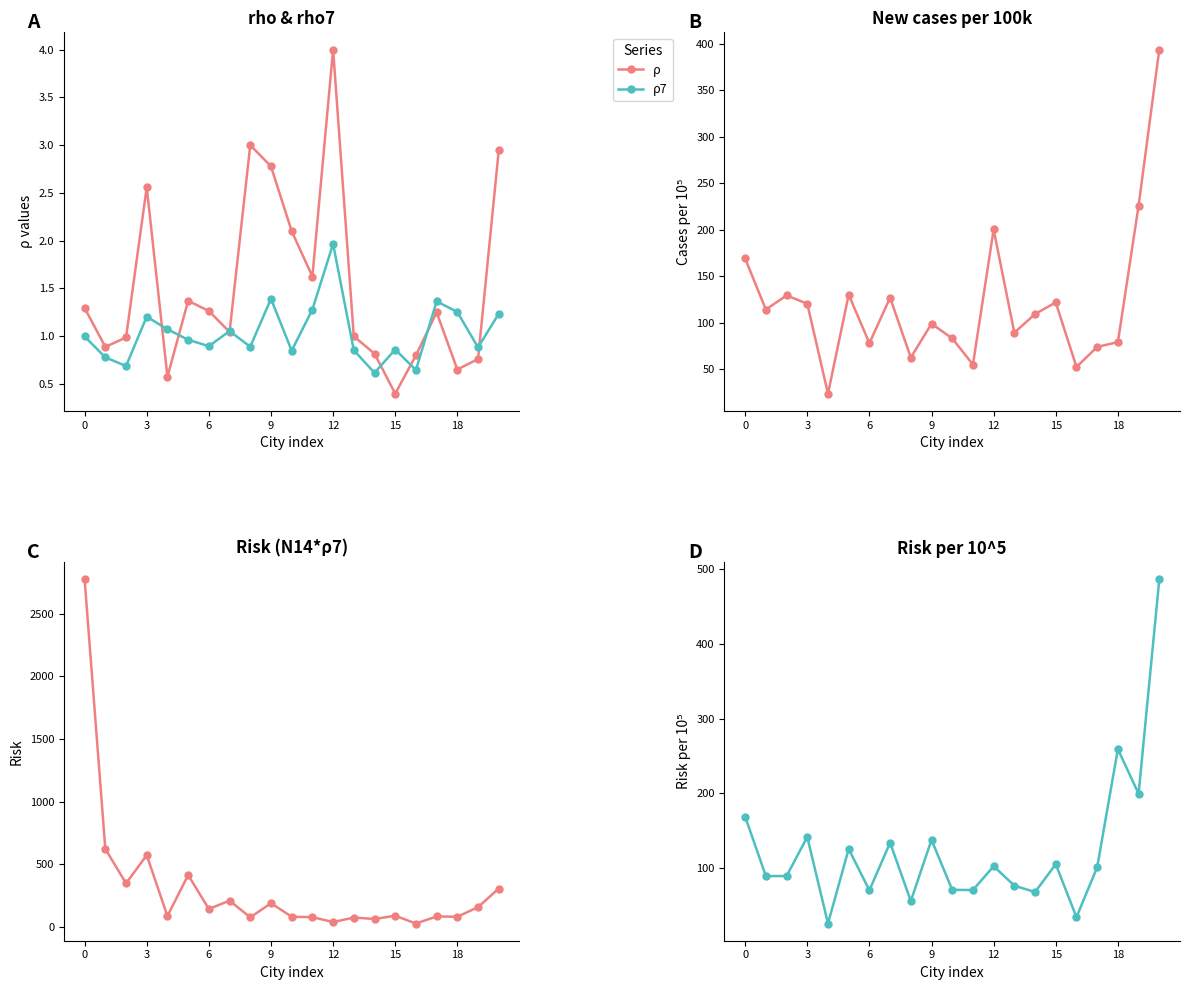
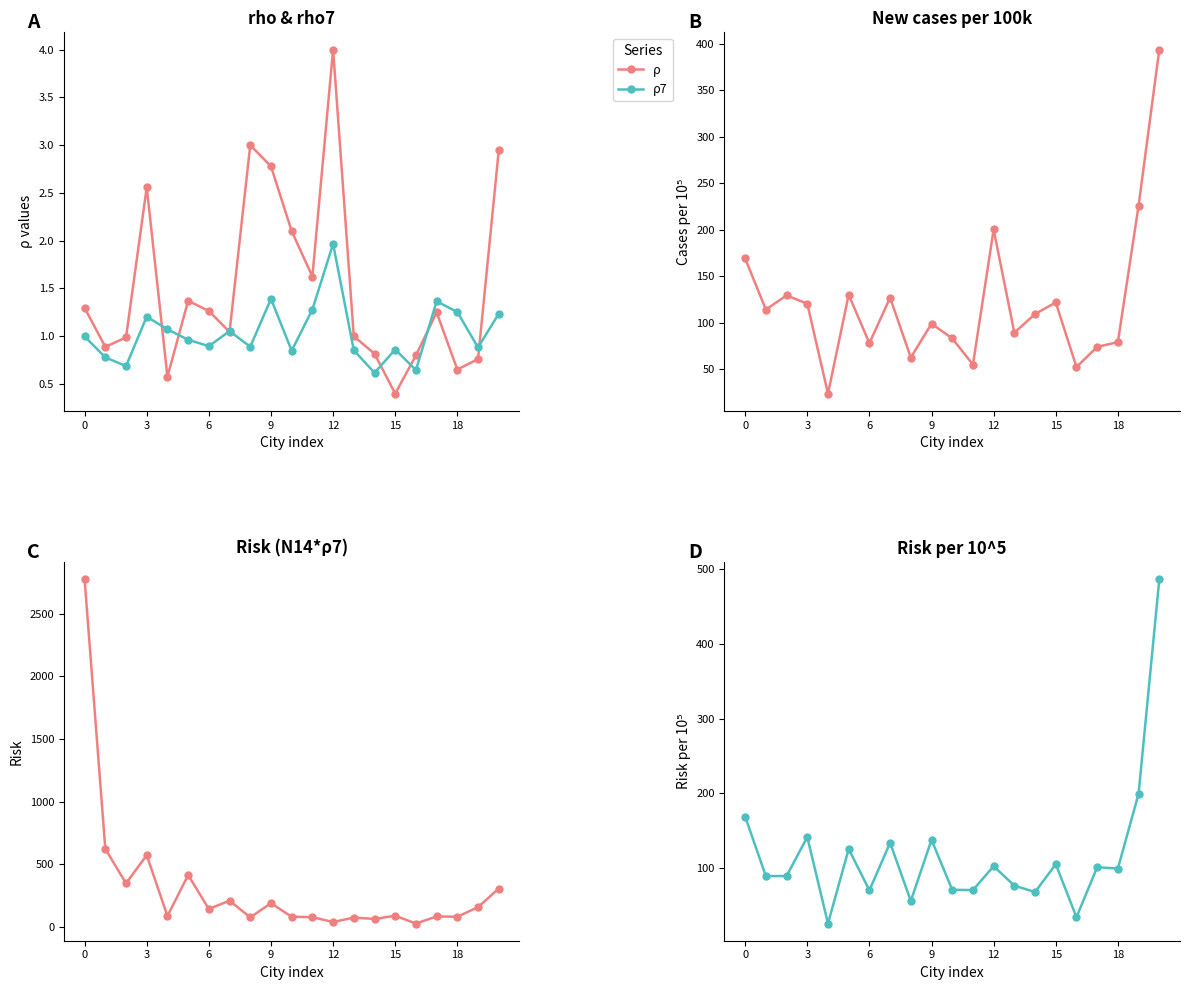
Risk per 10^5, 18: 260 -> 100
